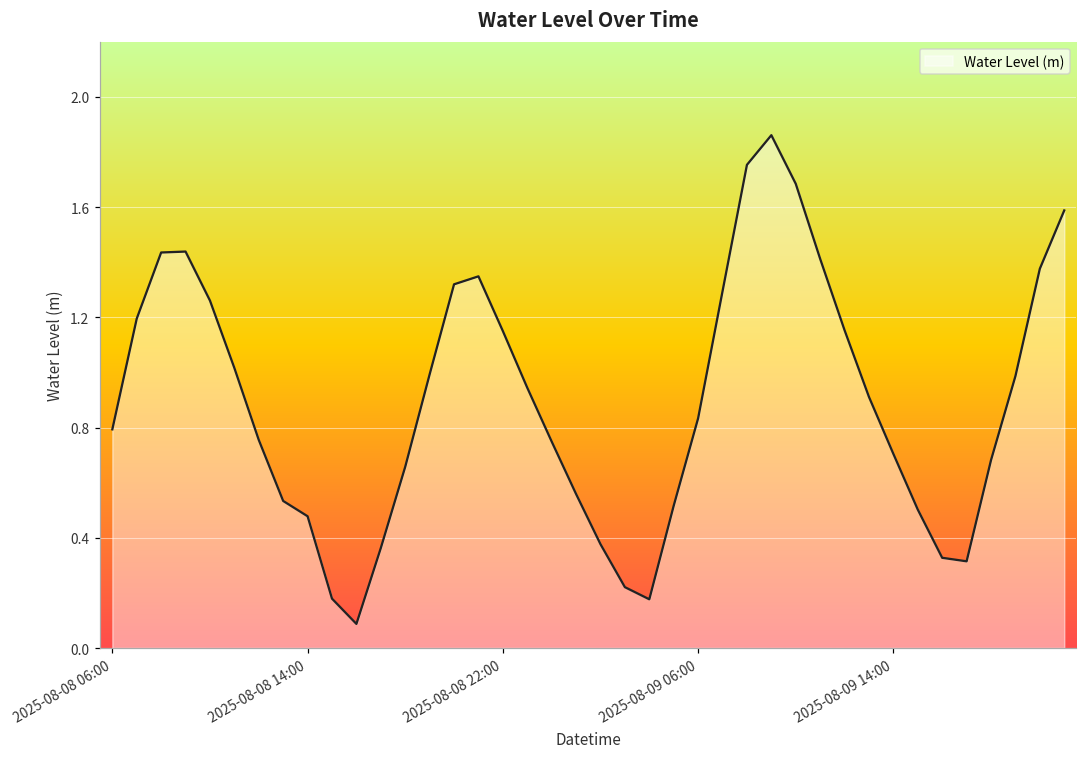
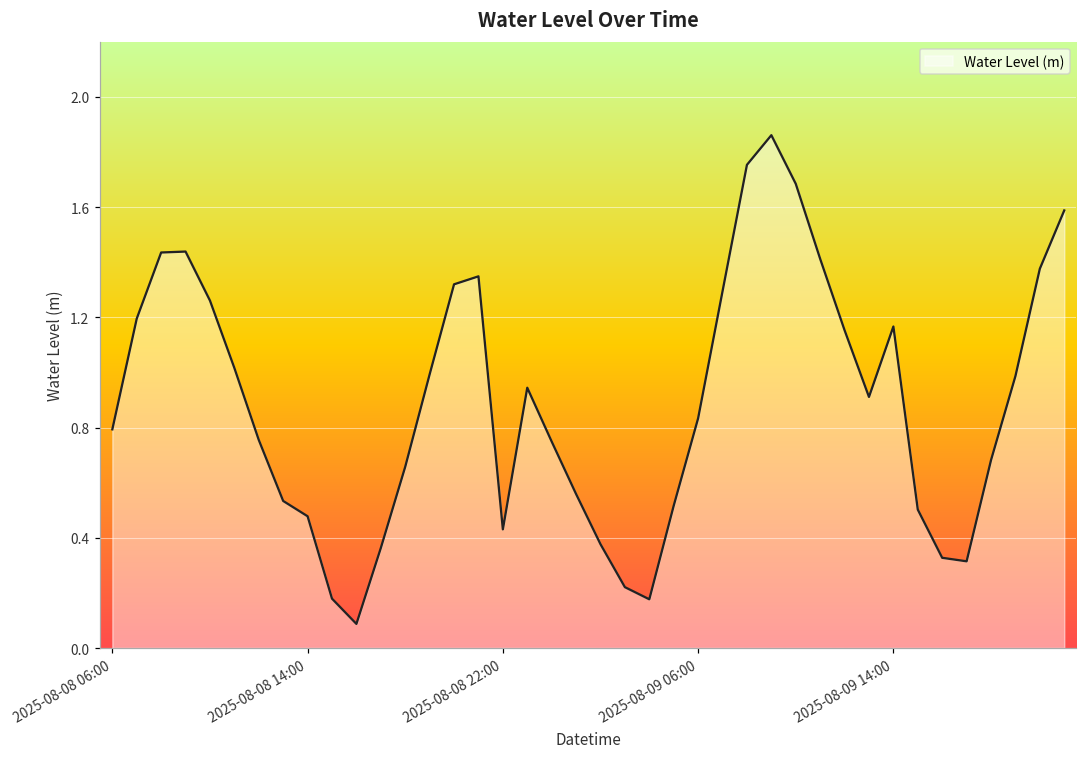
2025-08-08 22:00: 1.15 -> 0.43
2025-08-09 14:00: 0.70 -> 1.17
